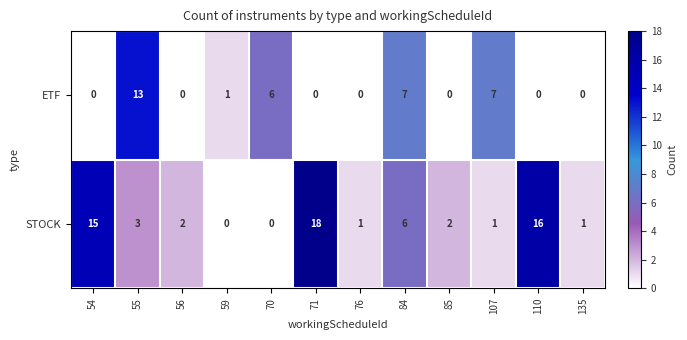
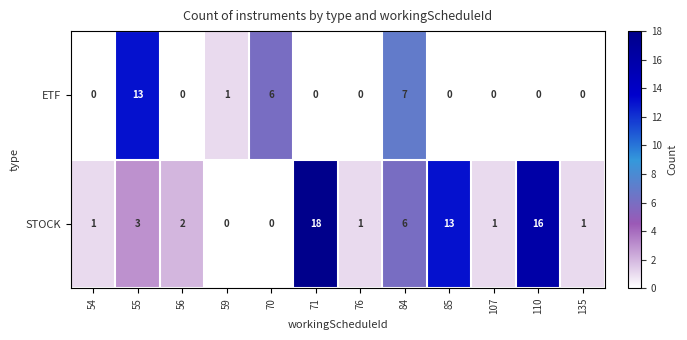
ETF, 107: 7 -> 0
STOCK, 54: 15 -> 1
STOCK, 85: 2 -> 13
